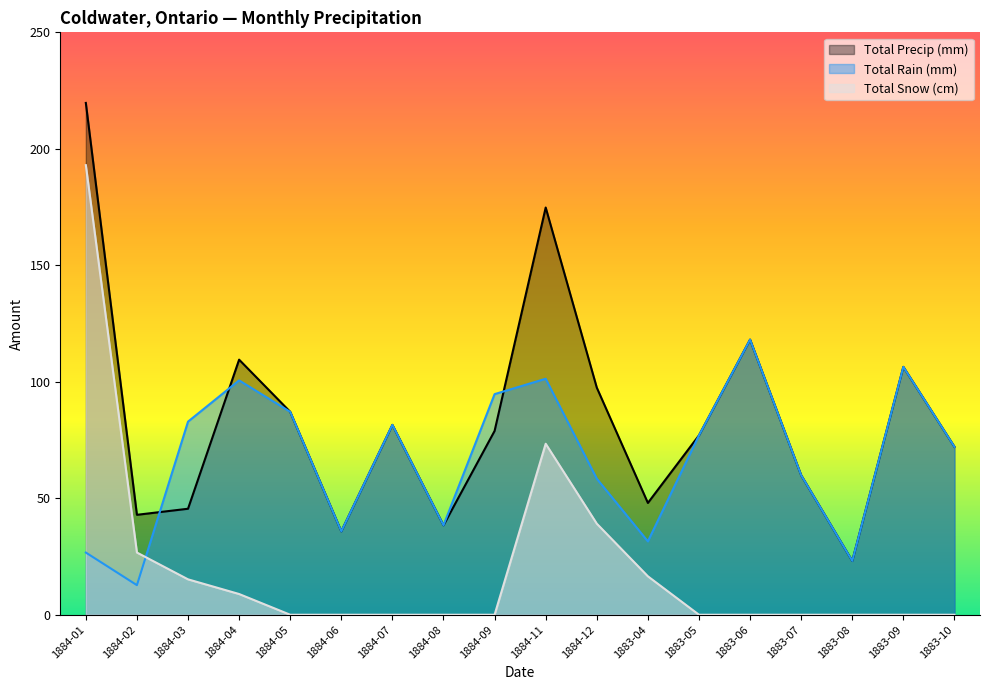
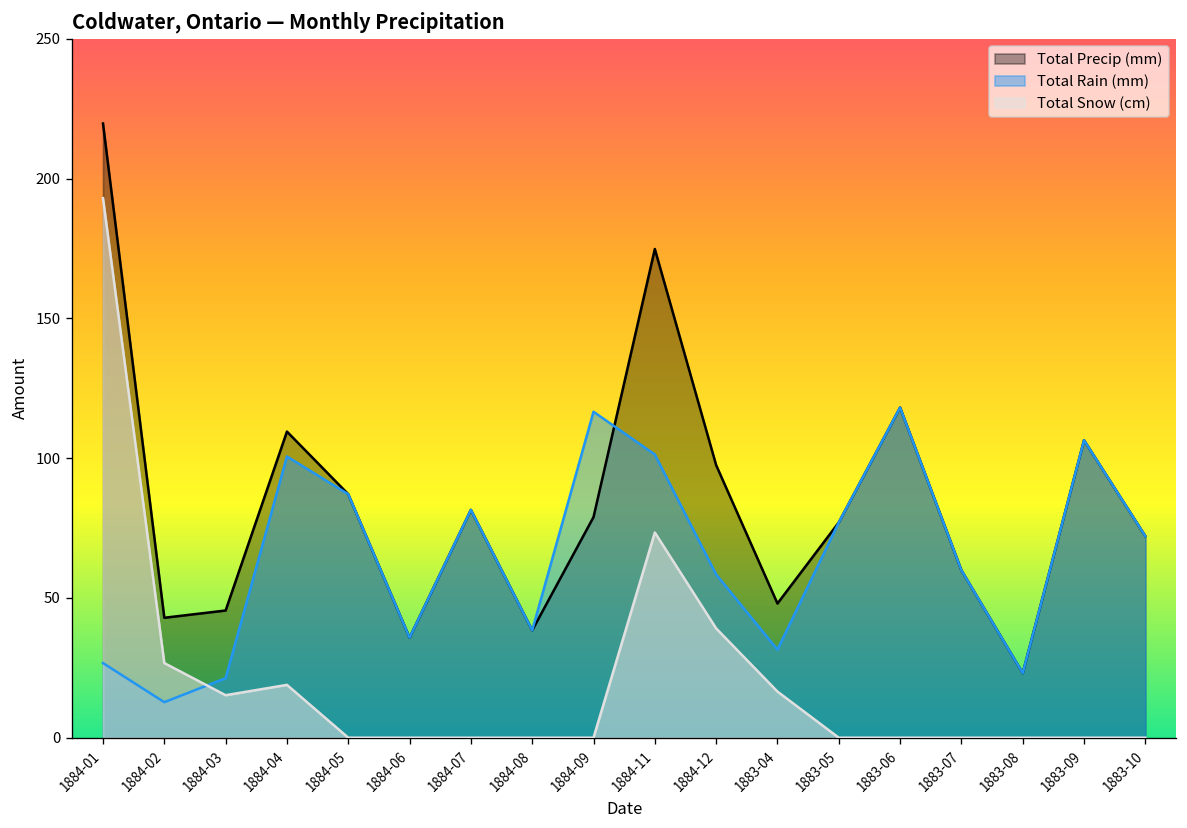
Total Rain (mm), 1884-03: 83 -> 21
Total Snow (cm), 1884-04: 9 -> 19
Total Rain (mm), 1884-09: 95 -> 117
